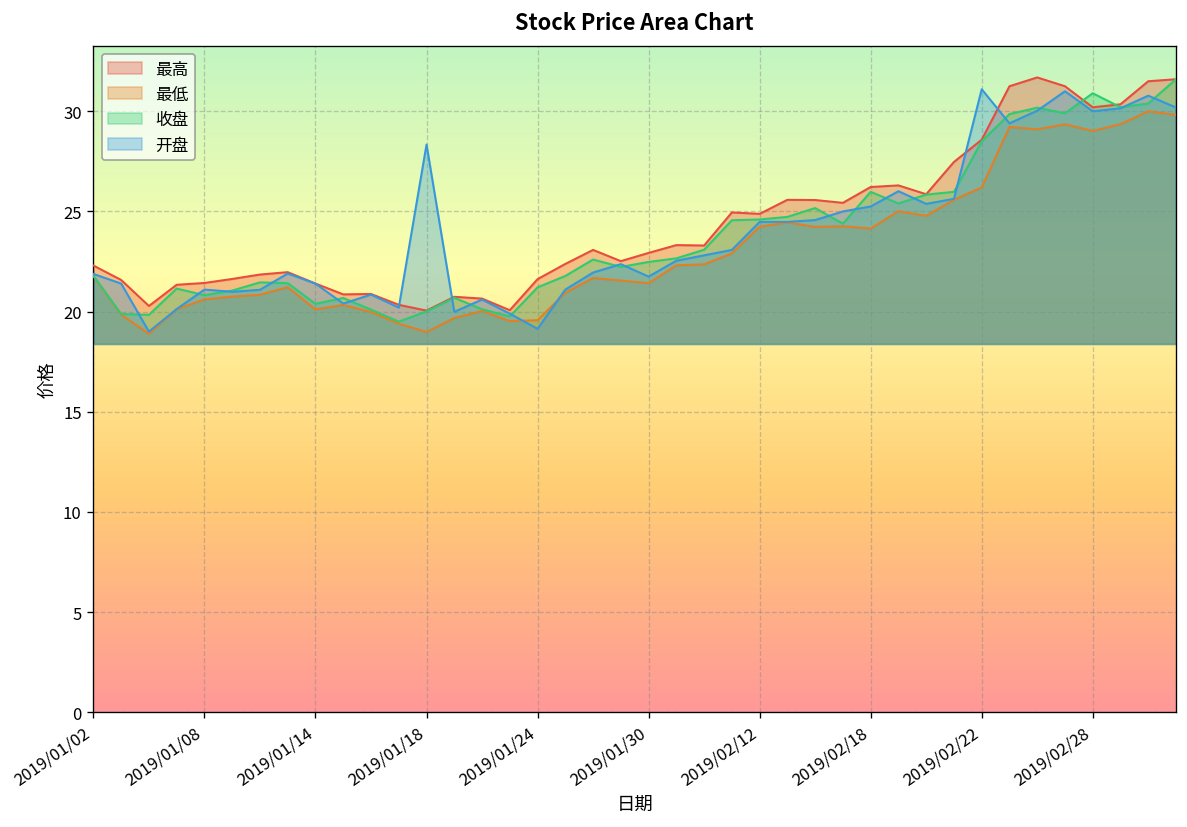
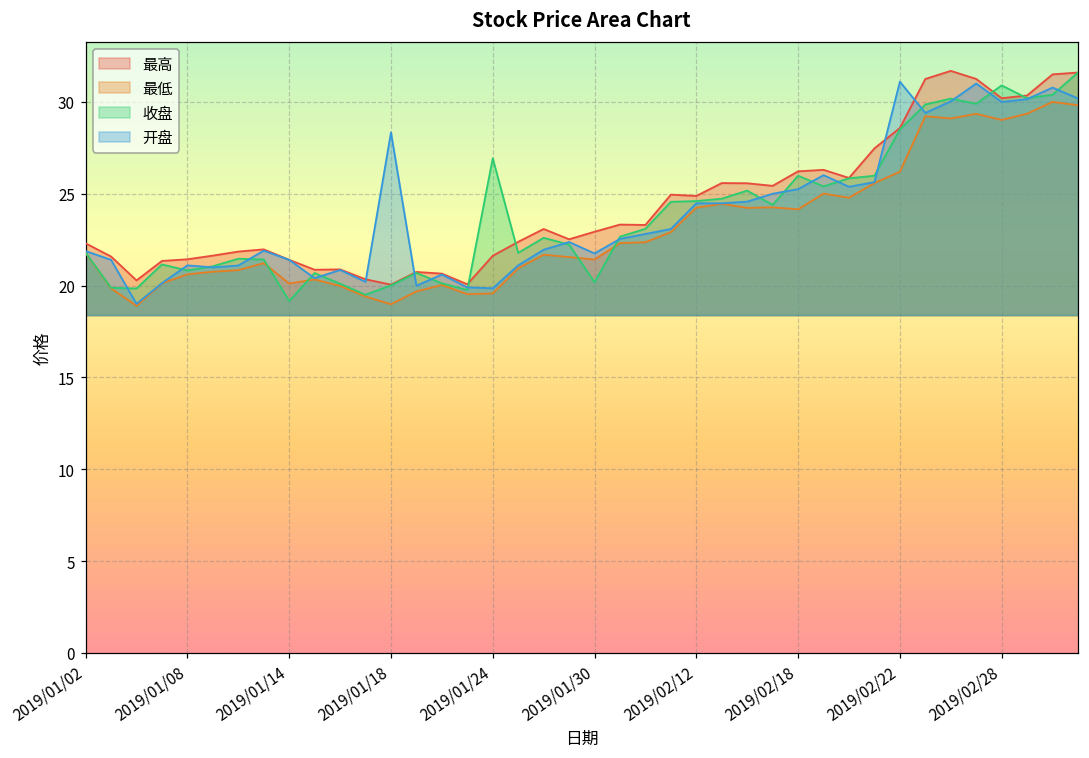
收盘, 2019/01/14: 20.4 -> 19.2
收盘, 2019/01/24: 21.2 -> 26.9
开盘, 2019/01/24: 19.1 -> 19.9
收盘, 2019/01/30: 22.5 -> 20.2
